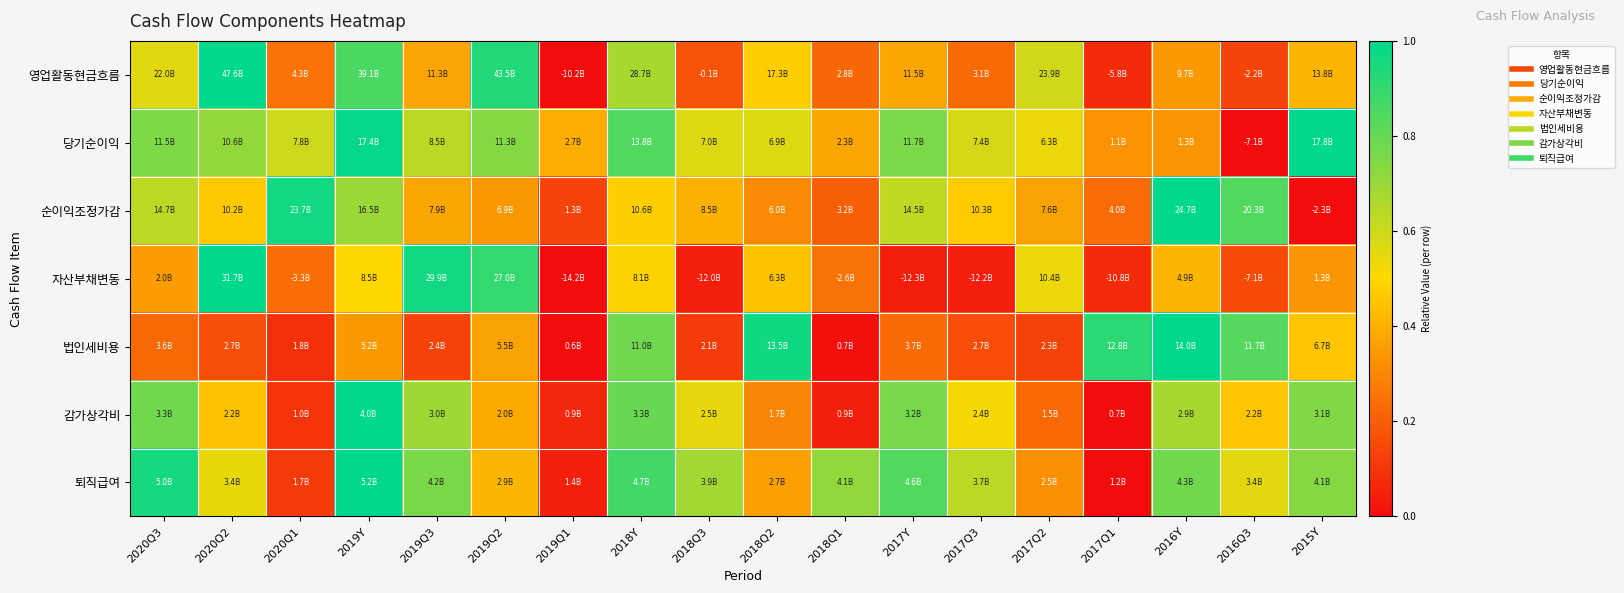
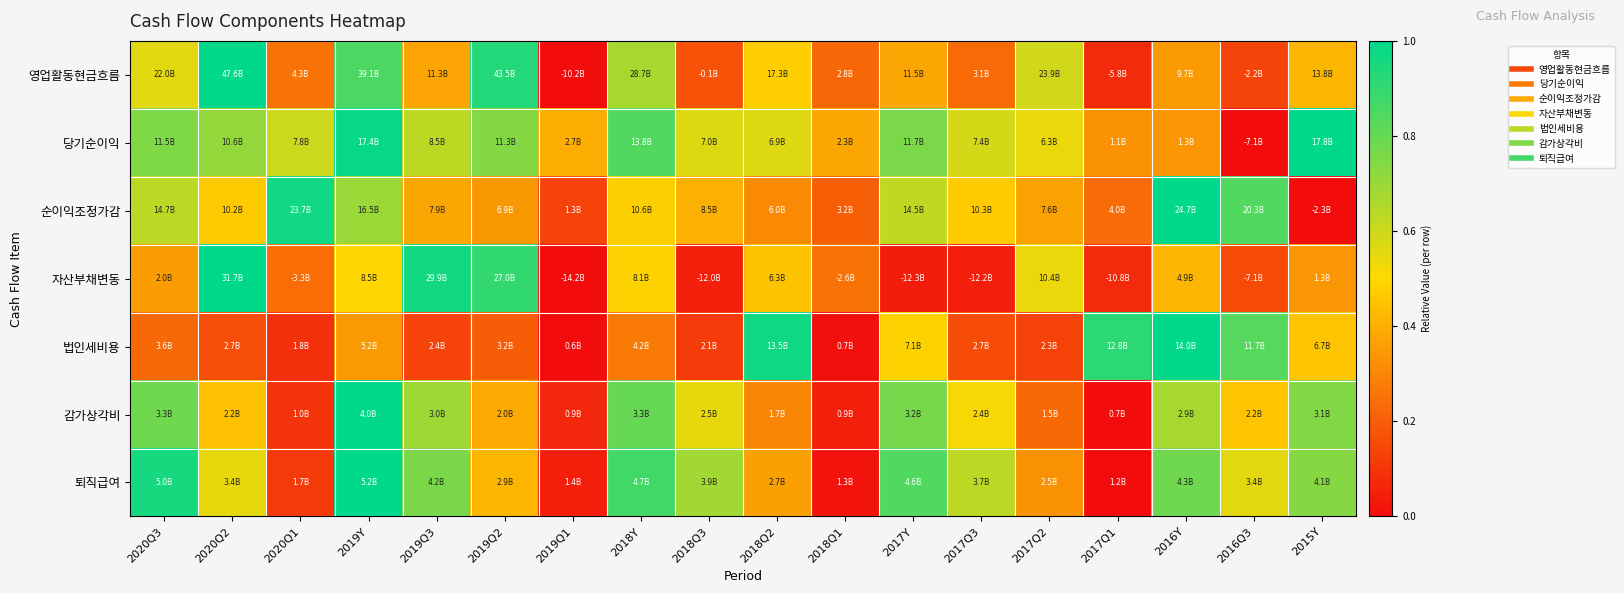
법인세비용, 2019Q2: 5.5B -> 3.2B
법인세비용, 2018Y: 11.0B -> 4.2B
법인세비용, 2017Y: 3.7B -> 7.1B
퇴직급여, 2018Q1: 4.1B -> 1.3B
